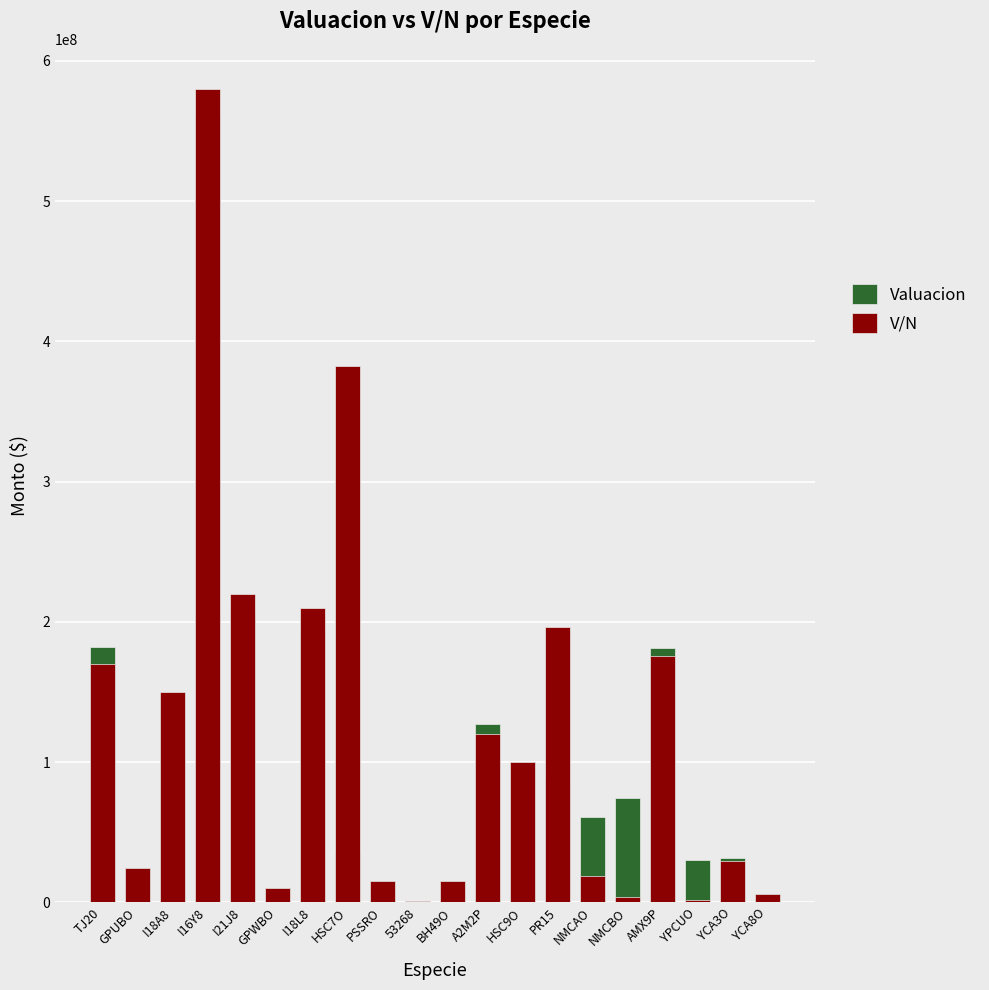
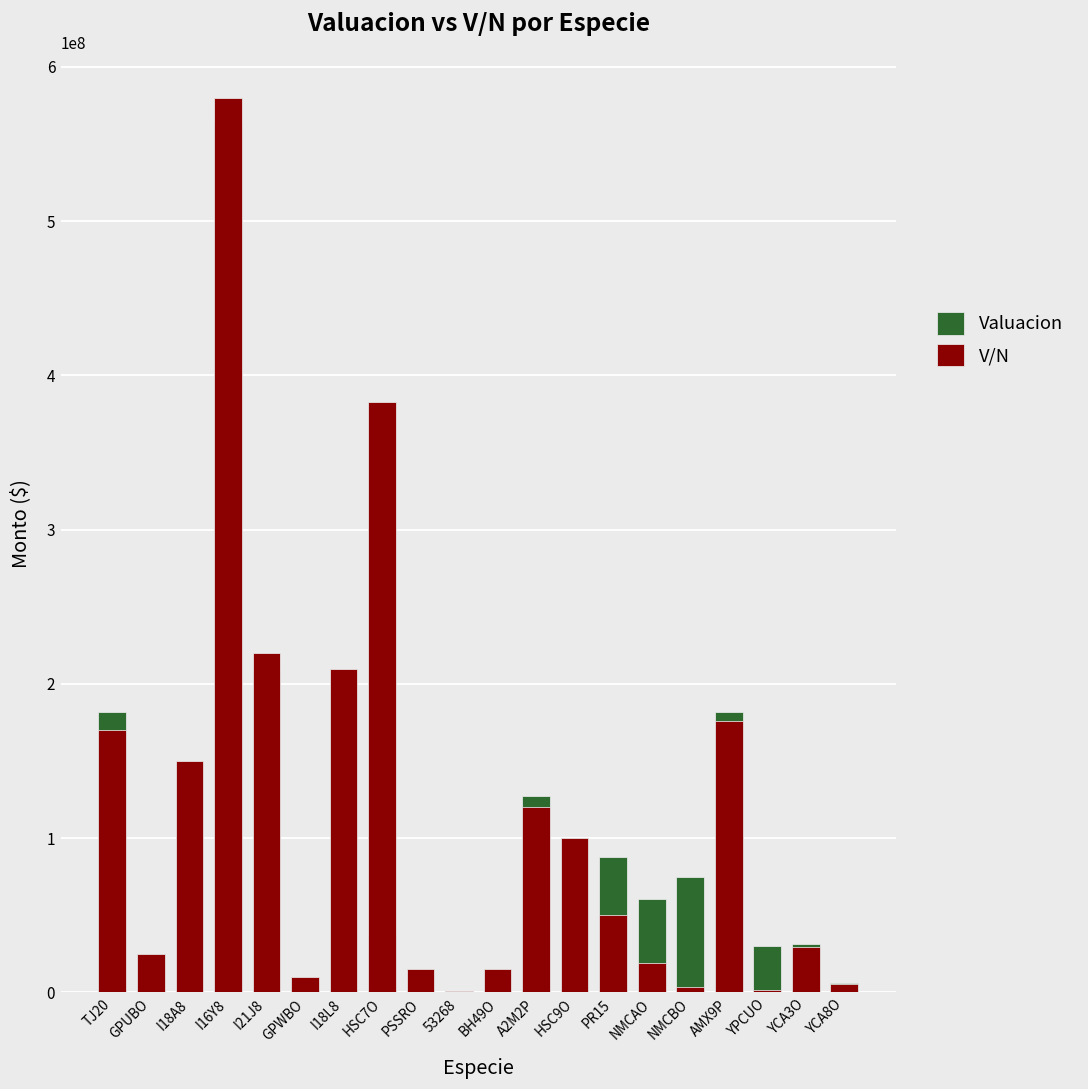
V/N, PR15: 196000000 -> 50000000
